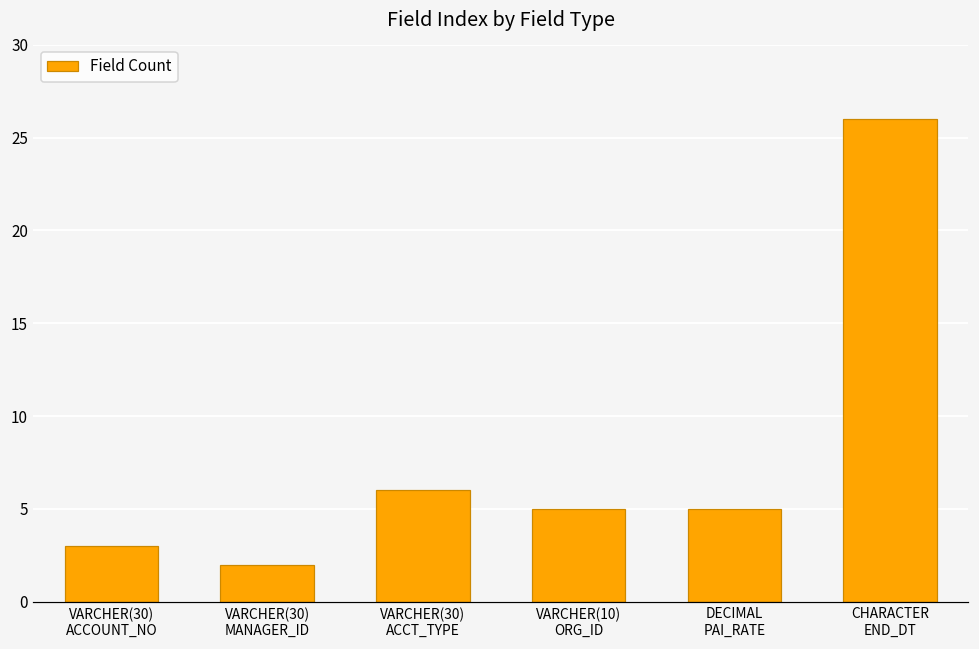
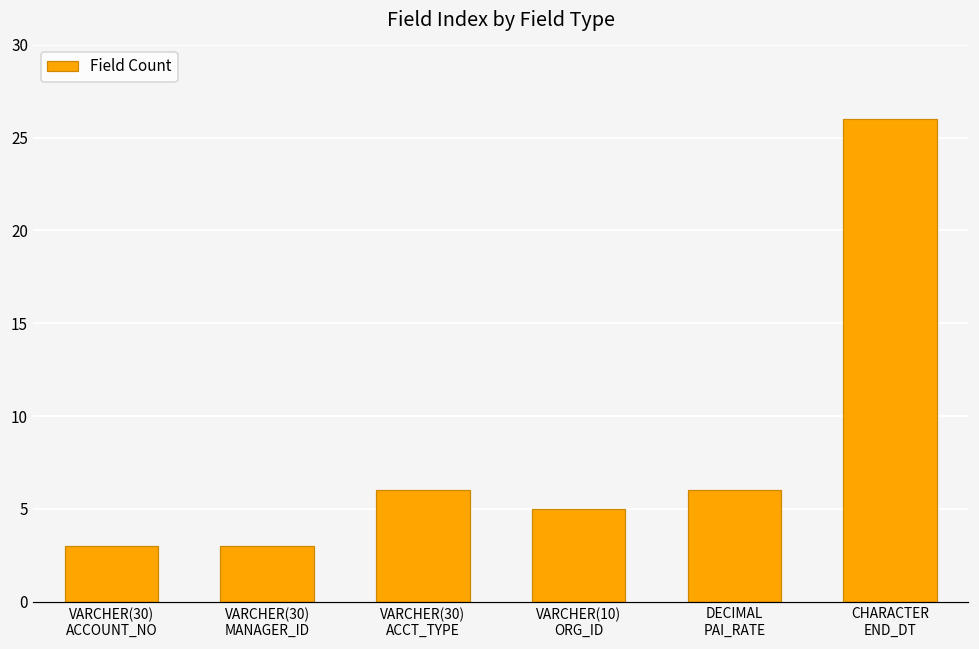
VARCHER(30) MANAGER_ID: 2 -> 3
DECIMAL PAI_RATE: 5 -> 6
